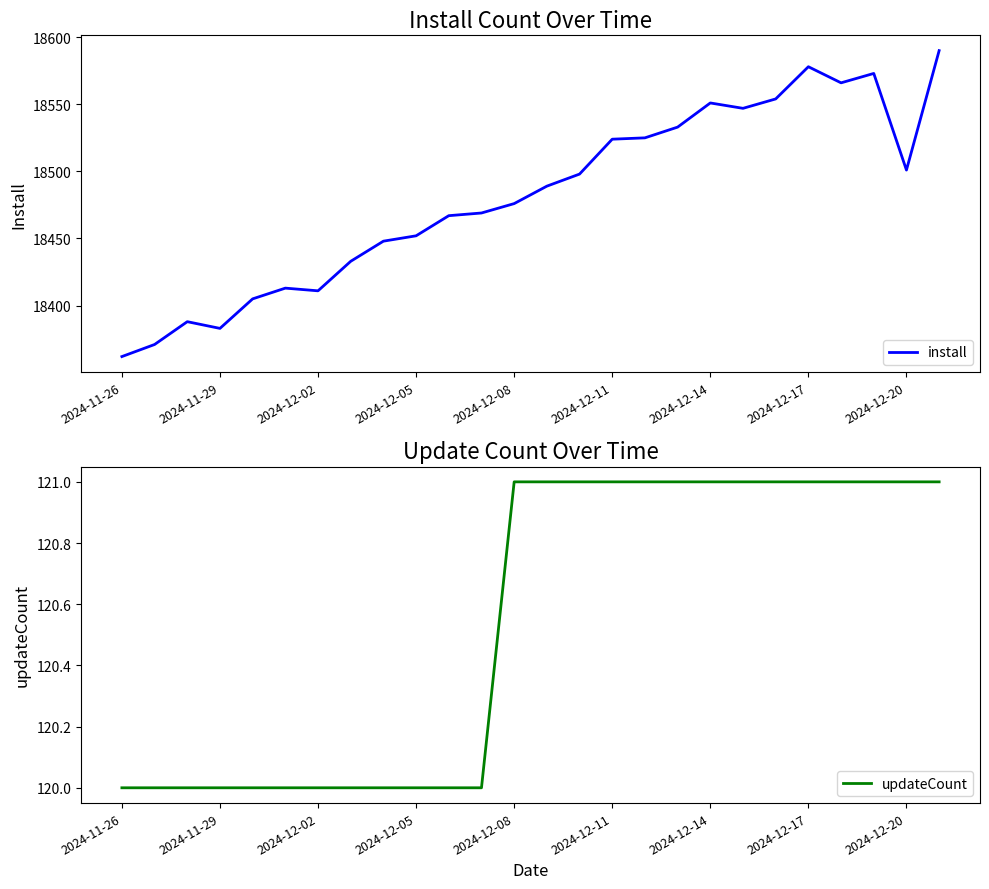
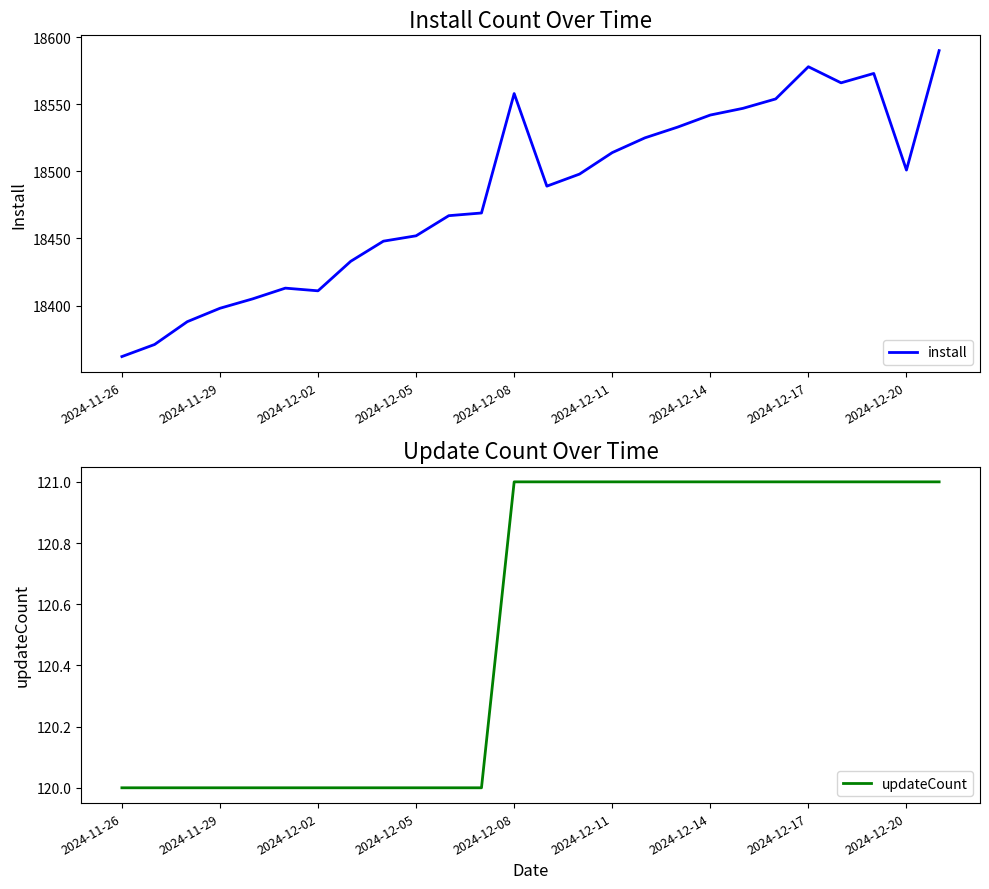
Install Count Over Time, 2024-11-29: 18383 -> 18398
Install Count Over Time, 2024-12-08: 18476 -> 18558
Install Count Over Time, 2024-12-11: 18524 -> 18514
Install Count Over Time, 2024-12-14: 18551 -> 18542
